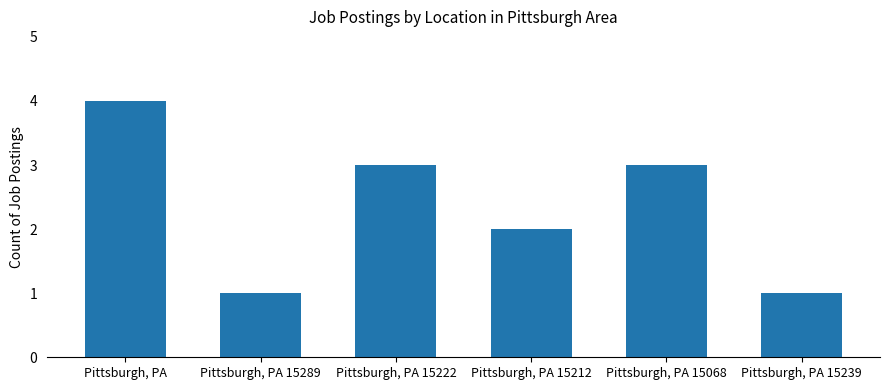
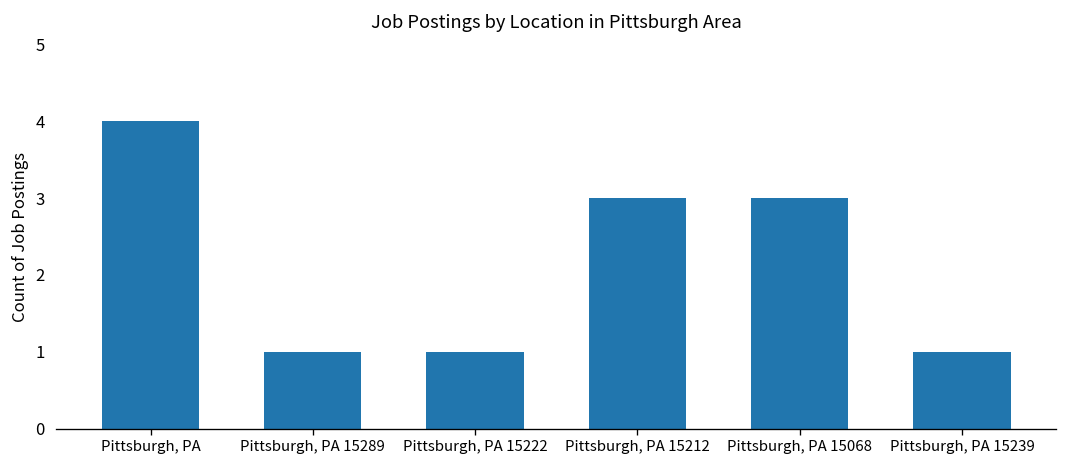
Pittsburgh, PA 15222: 3 -> 1
Pittsburgh, PA 15212: 2 -> 3
